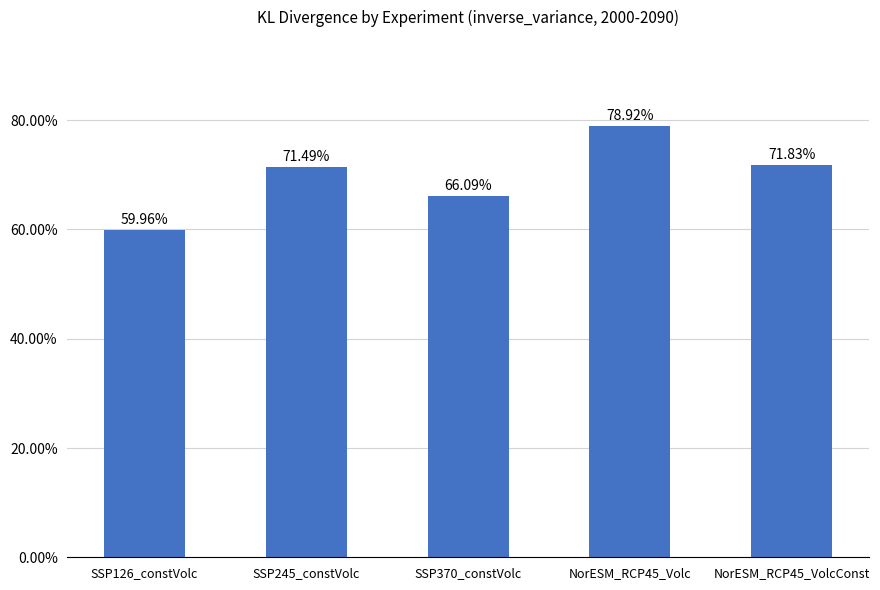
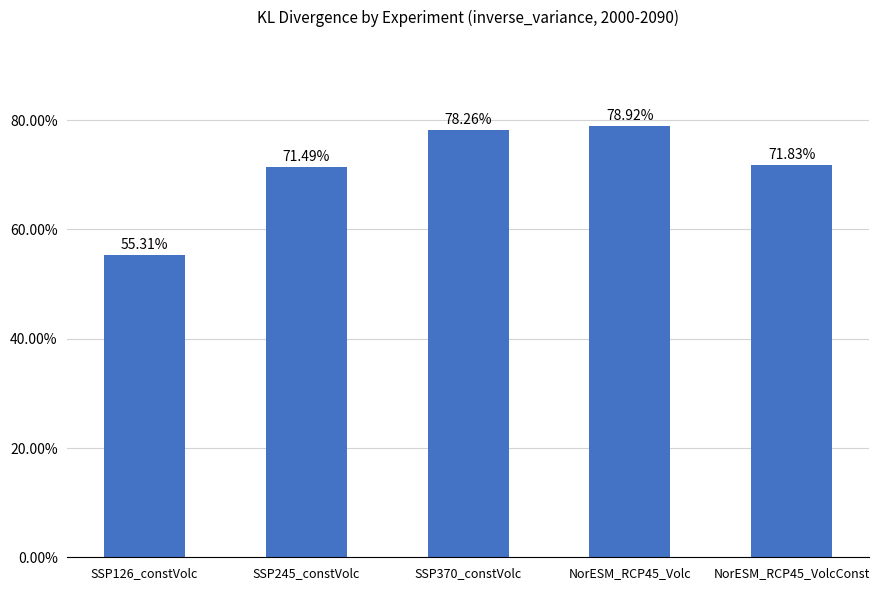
SSP126_constVolc: 59.96% -> 55.31%
SSP370_constVolc: 66.09% -> 78.26%
